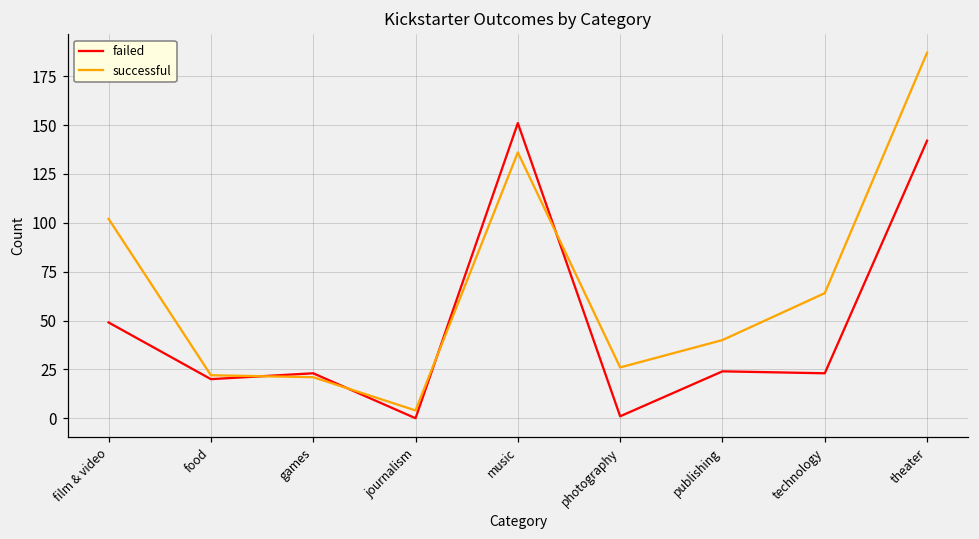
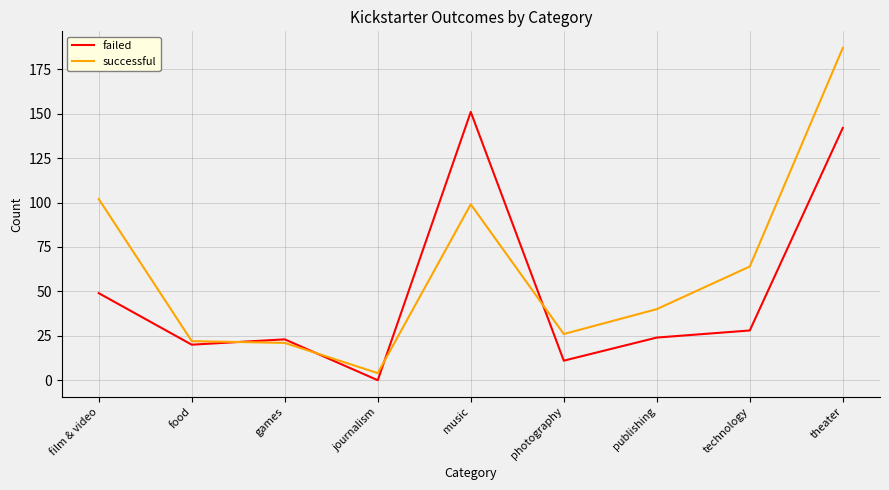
successful, music: 136 -> 99
failed, photography: 1 -> 11
failed, technology: 23 -> 28
